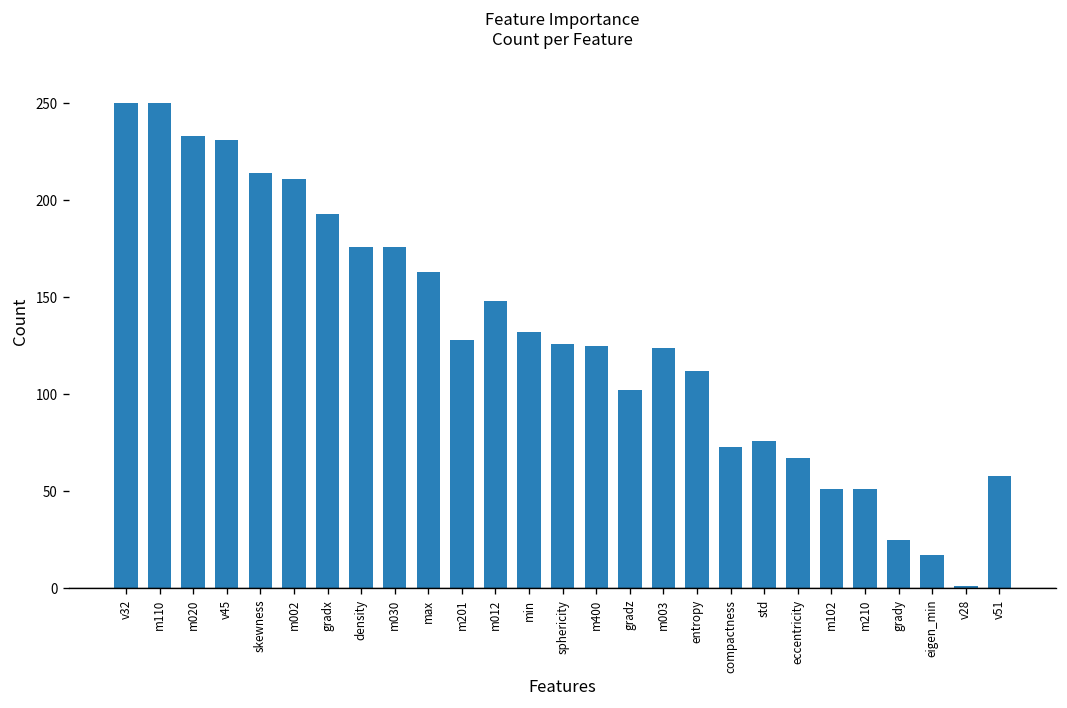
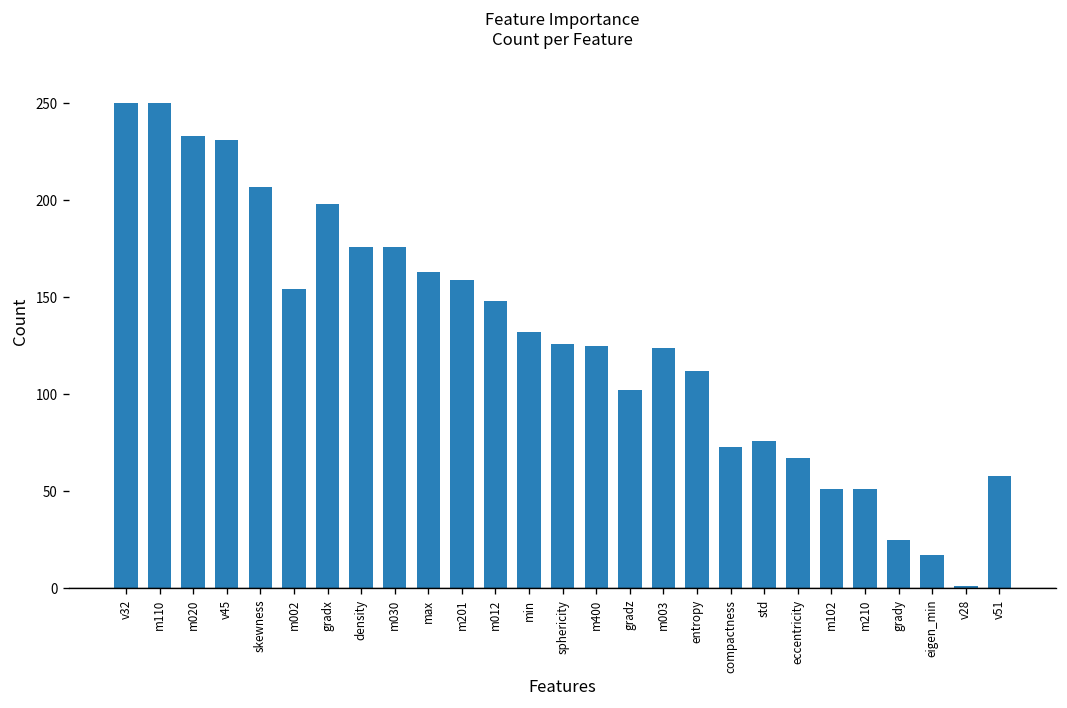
skewness: 214 -> 207
m002: 211 -> 154
gradx: 193 -> 198
m201: 128 -> 159
